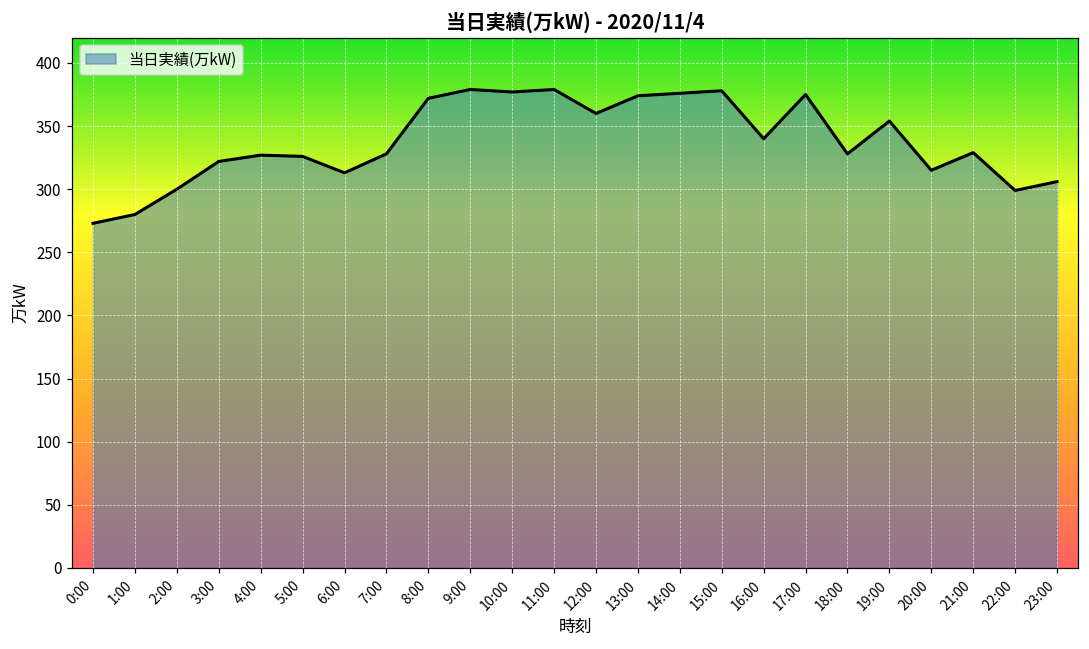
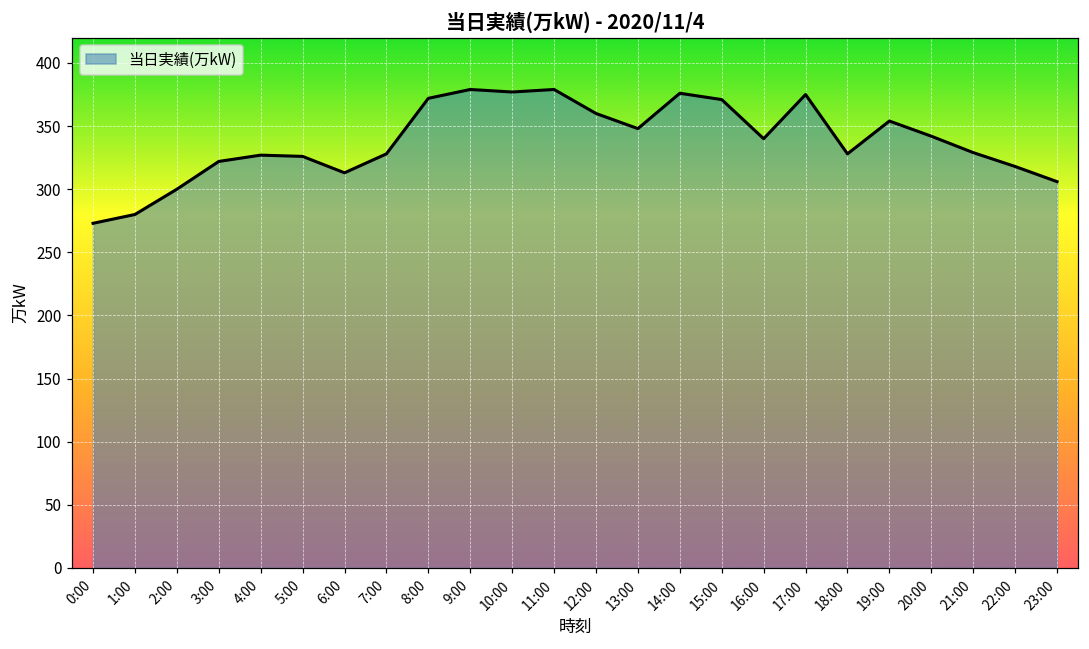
13:00: 374 -> 348
15:00: 378 -> 371
20:00: 315 -> 342
22:00: 299 -> 318
